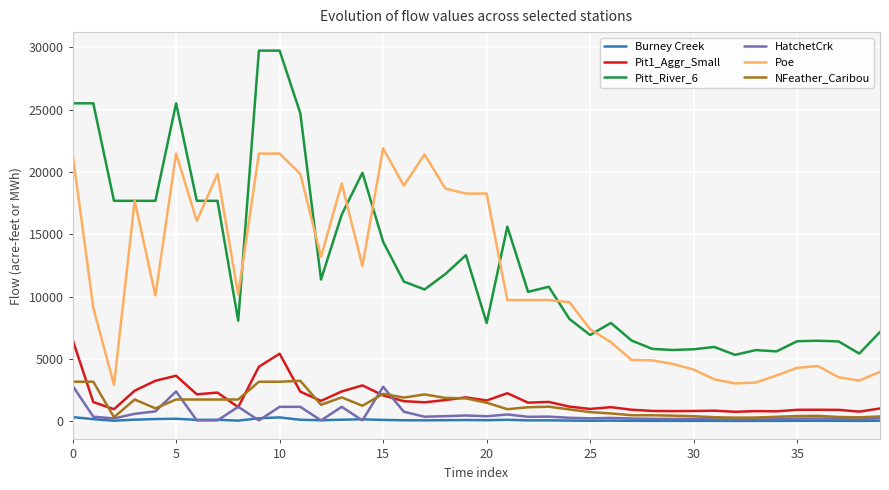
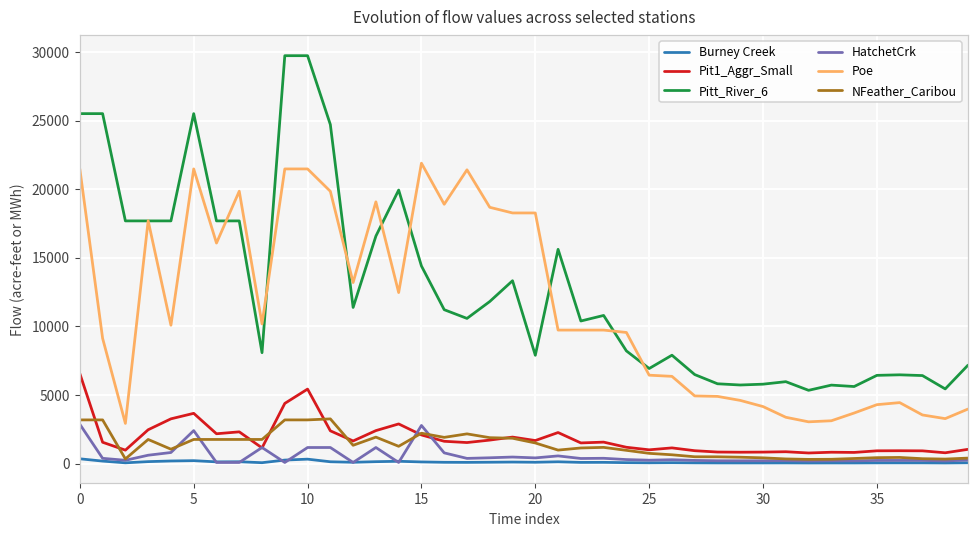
Poe, 25: 7400 -> 6400
